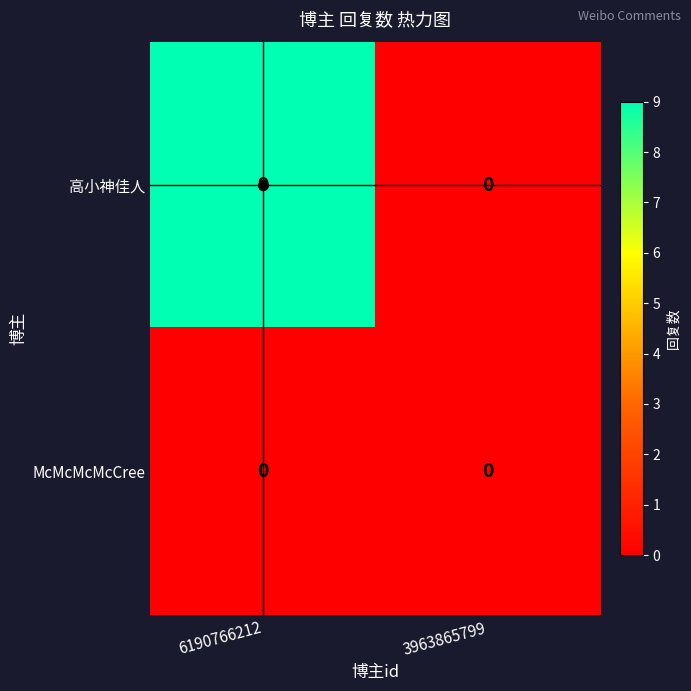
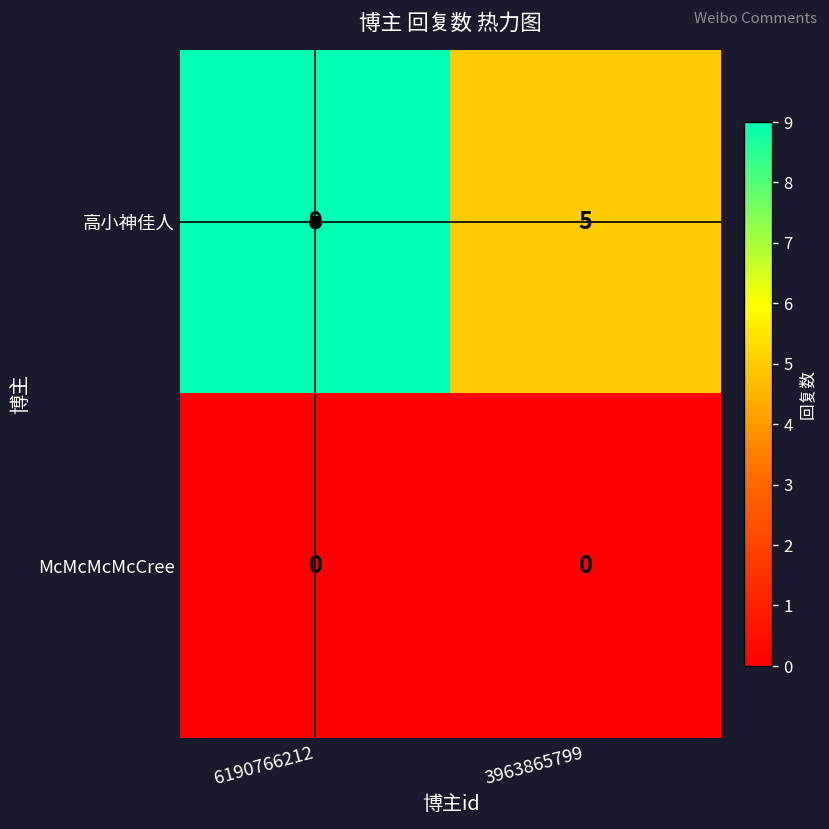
高小神佳人, 3963865799: 0 -> 5
